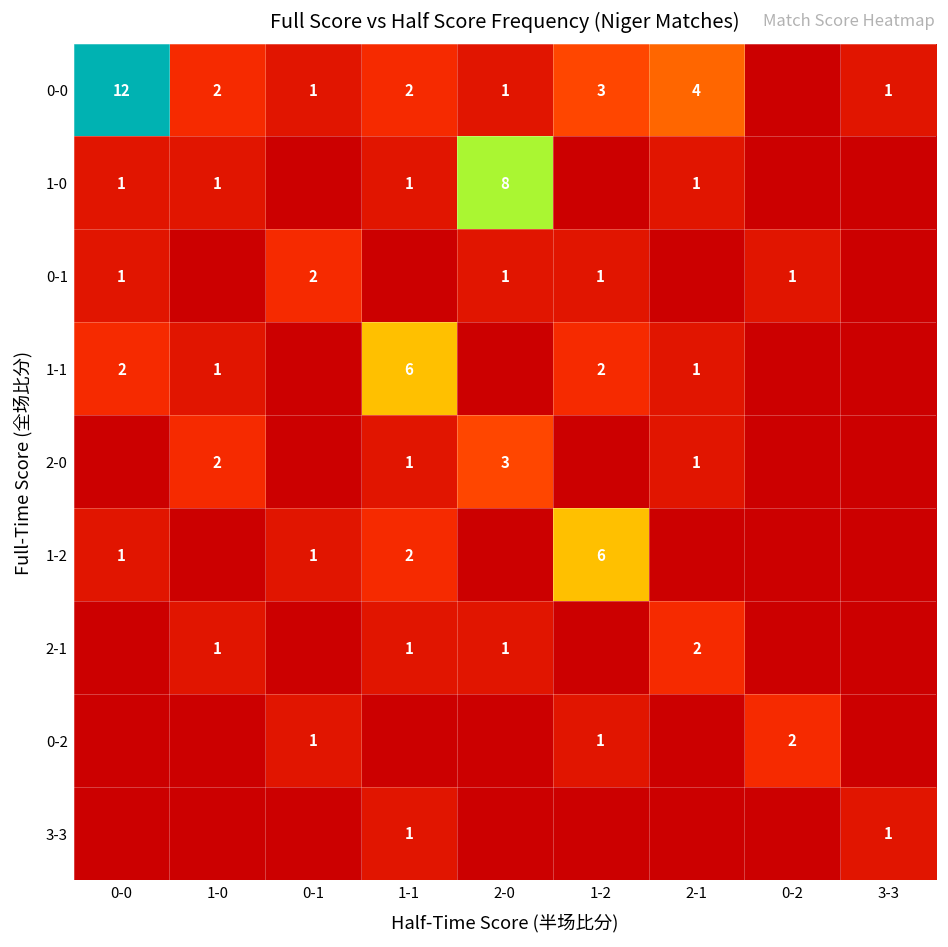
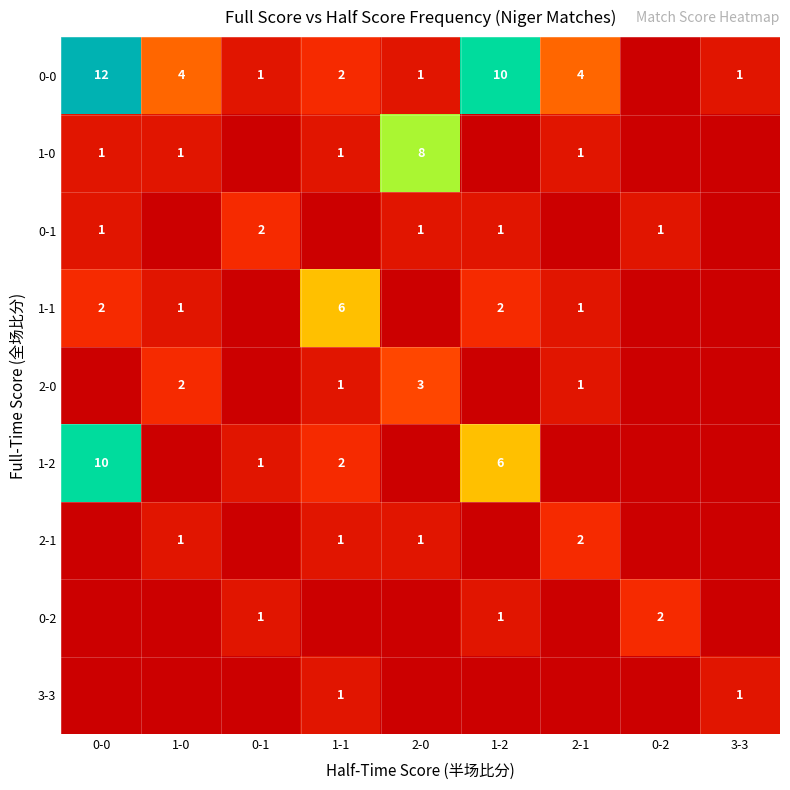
0-0, 1-0: 2 -> 4
0-0, 1-2: 3 -> 10
1-2, 0-0: 1 -> 10
